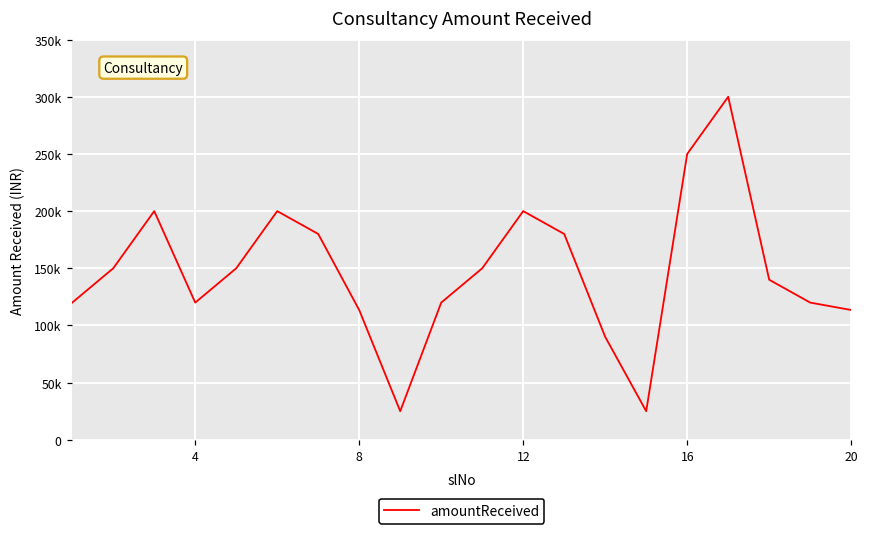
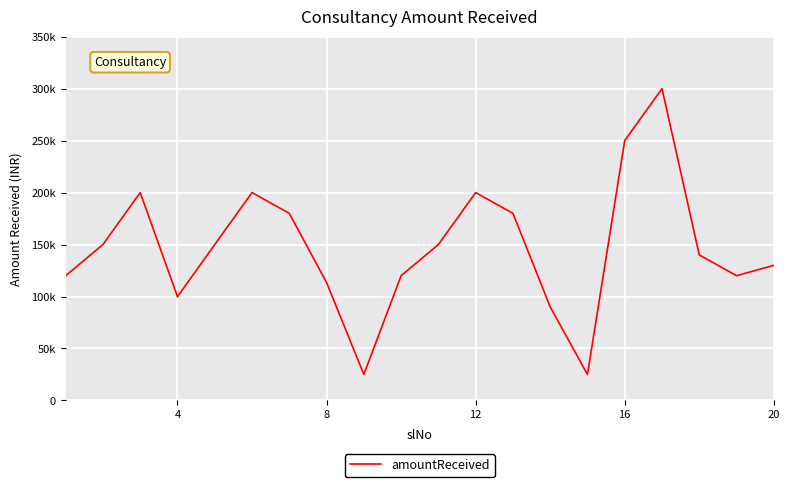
4: 120000 -> 100000
20: 114000 -> 130000
